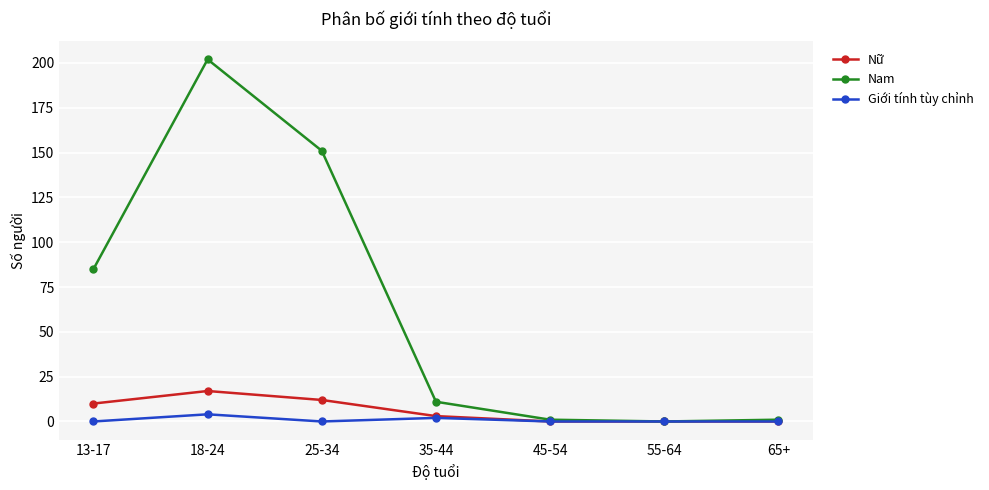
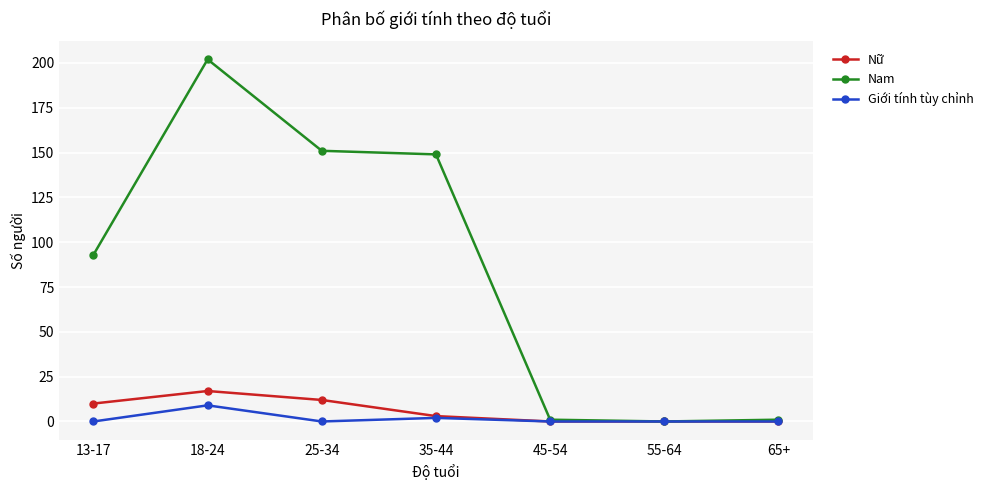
Nam, 13-17: 85 -> 93
Giới tính tùy chỉnh, 18-24: 4 -> 9
Nam, 35-44: 11 -> 149
